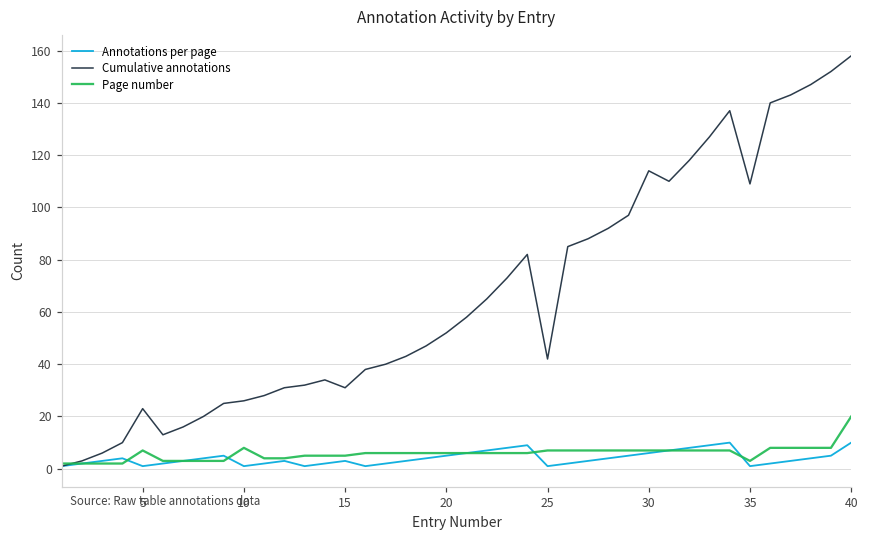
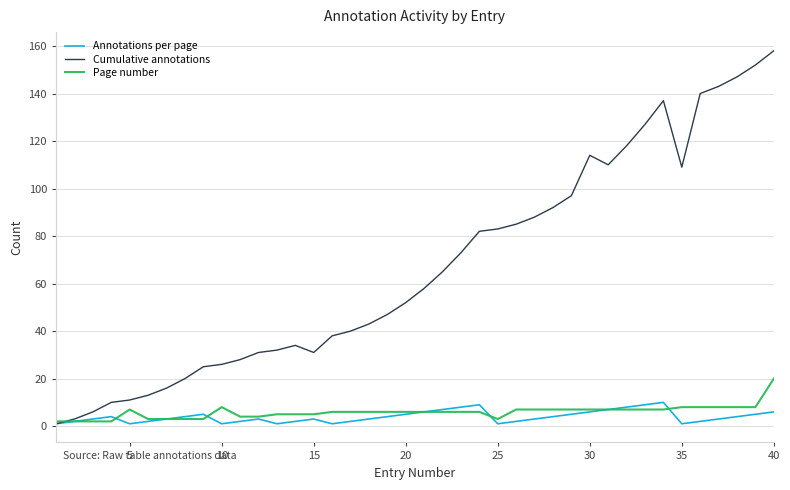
Cumulative annotations, 5: 23 -> 11
Cumulative annotations, 25: 42 -> 83
Page number, 25: 7 -> 3
Page number, 35: 3 -> 8
Annotations per page, 40: 10 -> 6
